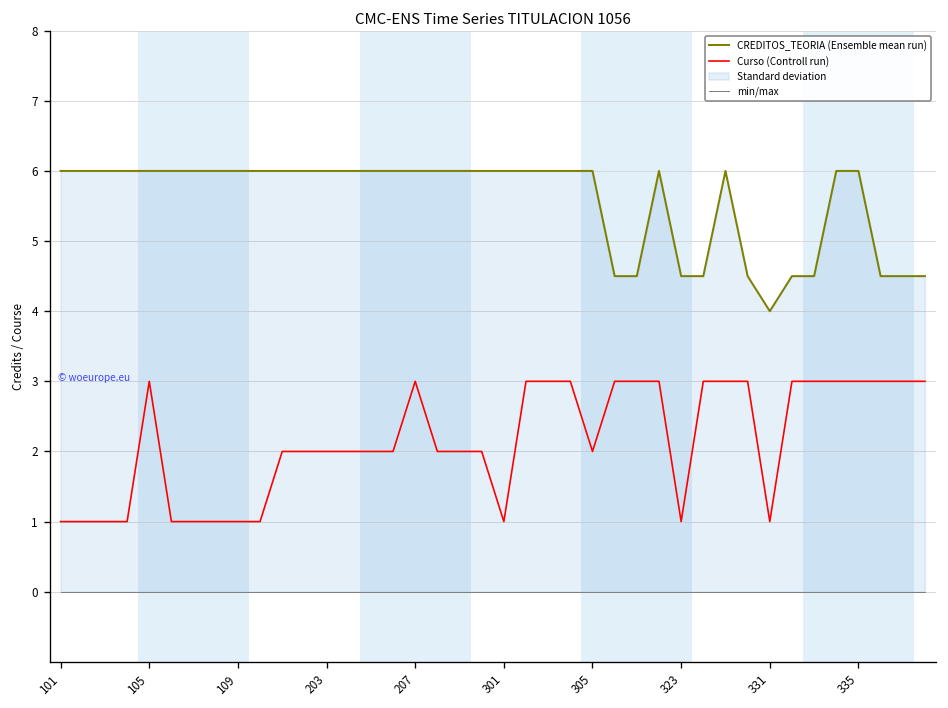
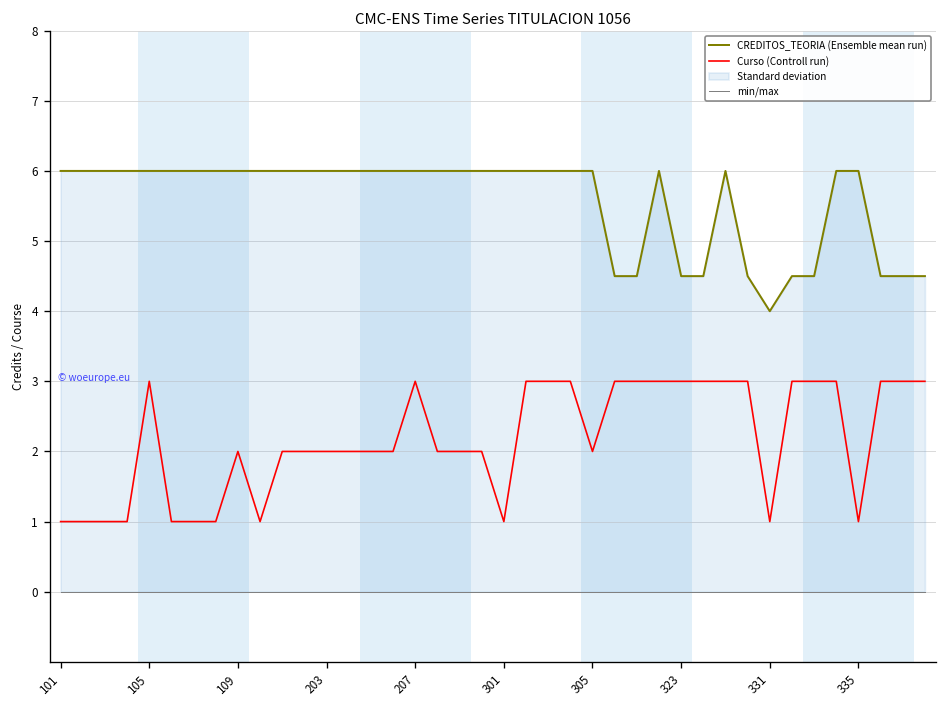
Curso (Controll run), 109: 1 -> 2
Curso (Controll run), 323: 1 -> 3
Curso (Controll run), 335: 3 -> 1
